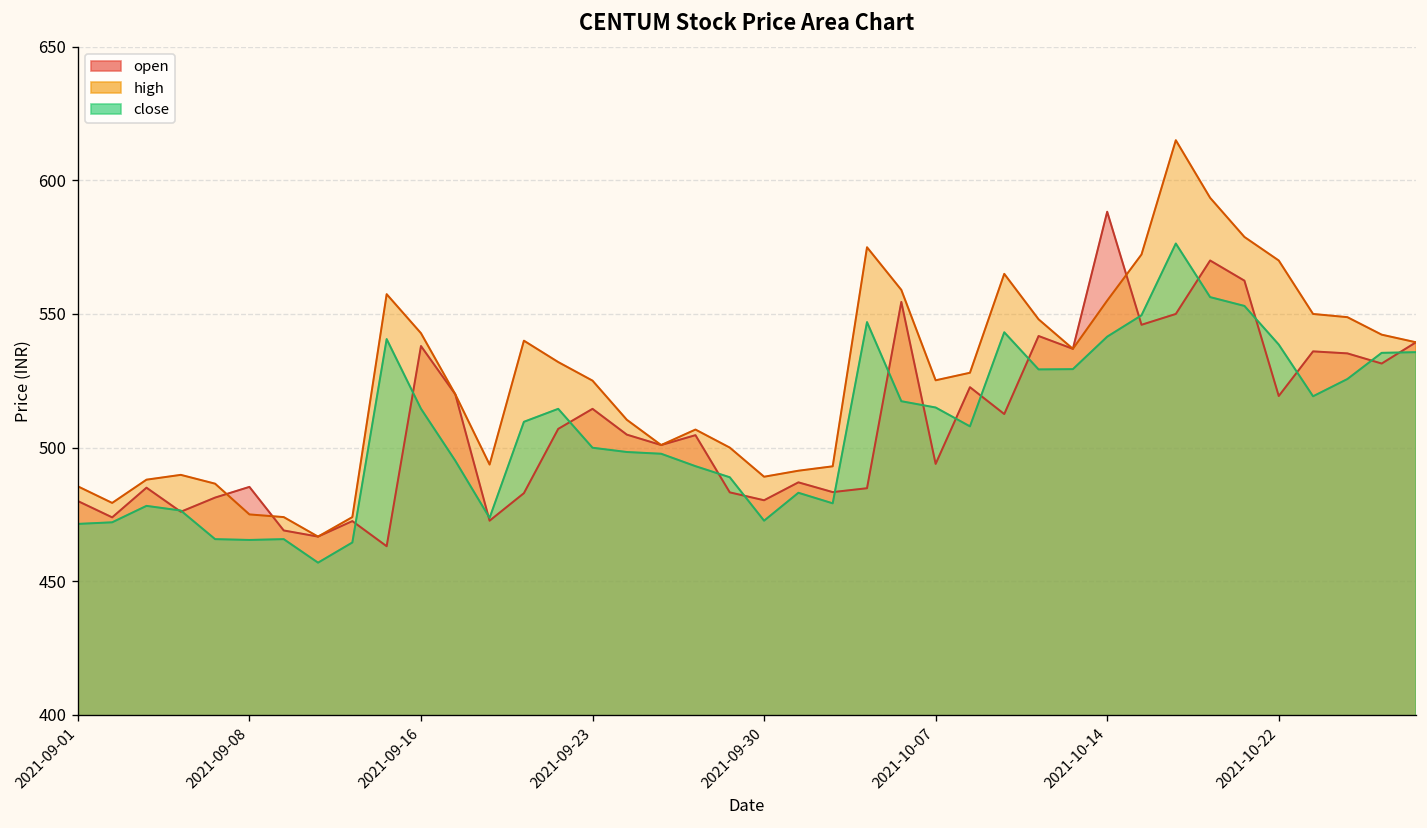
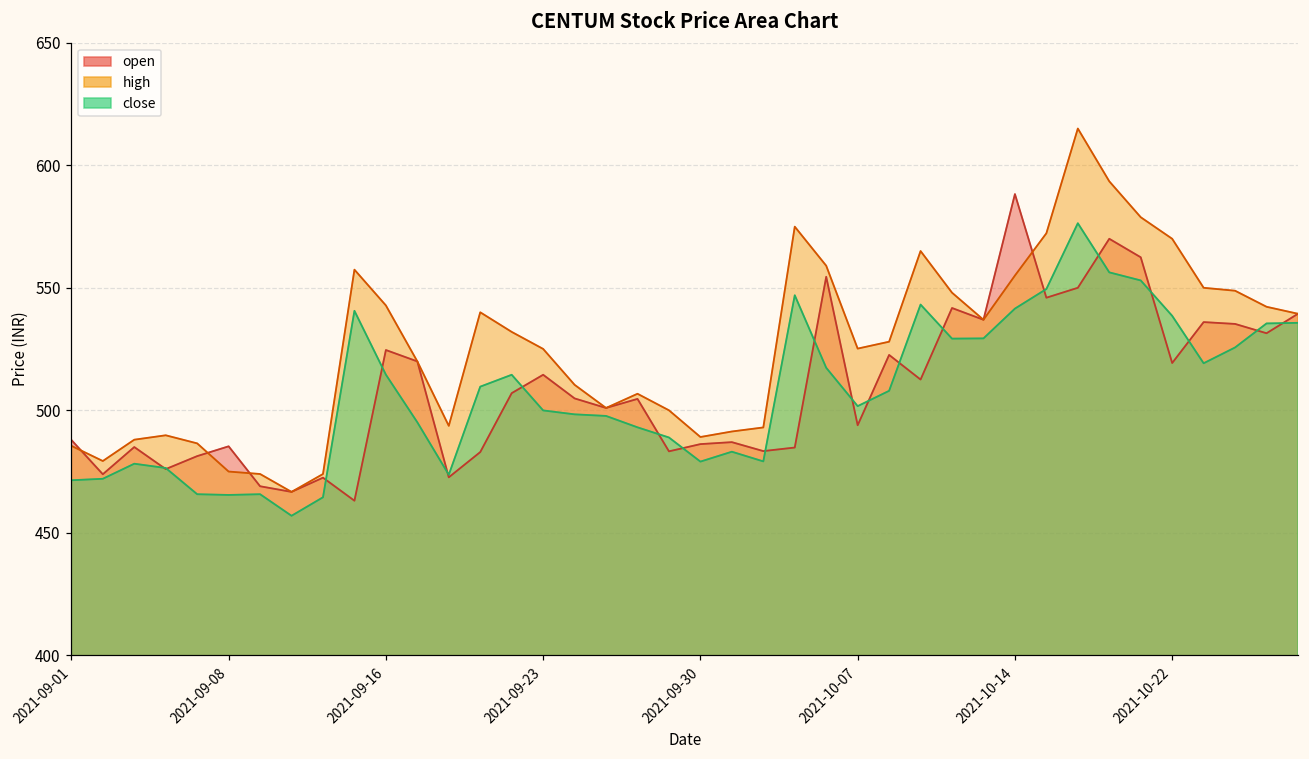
open, 2021-09-01: 480 -> 488
open, 2021-09-16: 538 -> 525
open, 2021-09-30: 480 -> 486
close, 2021-09-30: 473 -> 479
close, 2021-10-07: 515 -> 502
